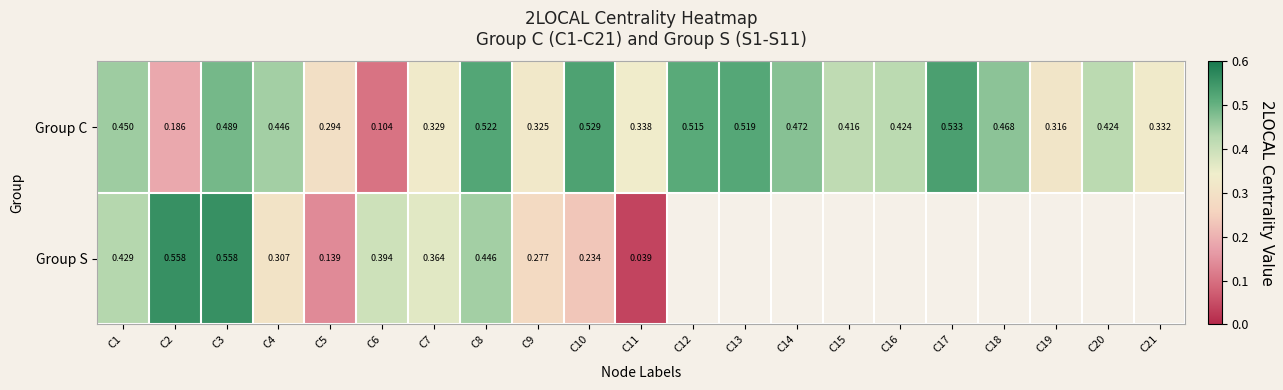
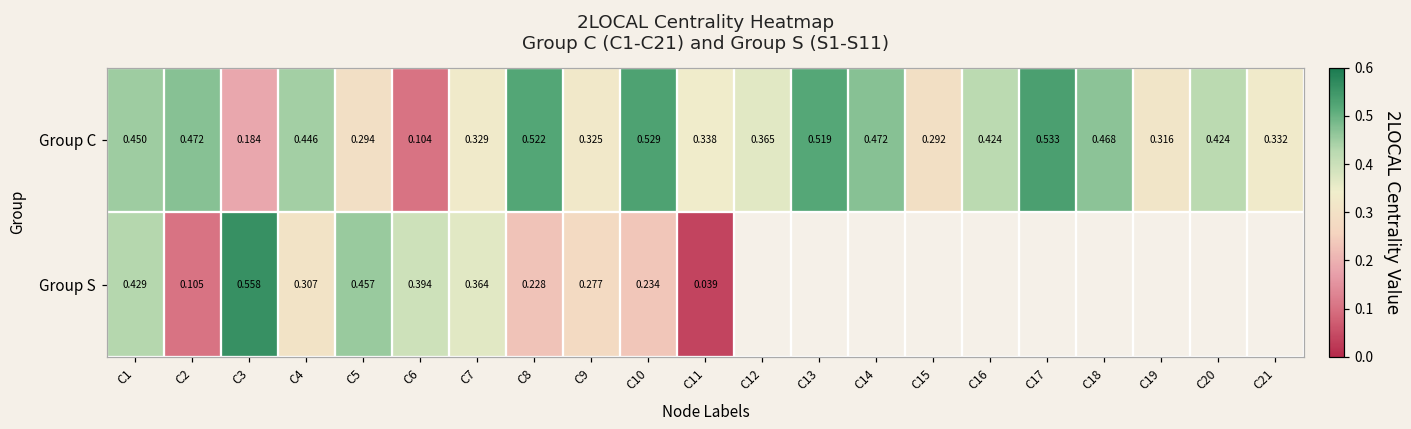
Group C, C2: 0.186 -> 0.472
Group C, C3: 0.489 -> 0.184
Group C, C12: 0.515 -> 0.365
Group C, C15: 0.416 -> 0.292
Group S, C2: 0.558 -> 0.105
Group S, C5: 0.139 -> 0.457
Group S, C8: 0.446 -> 0.228
